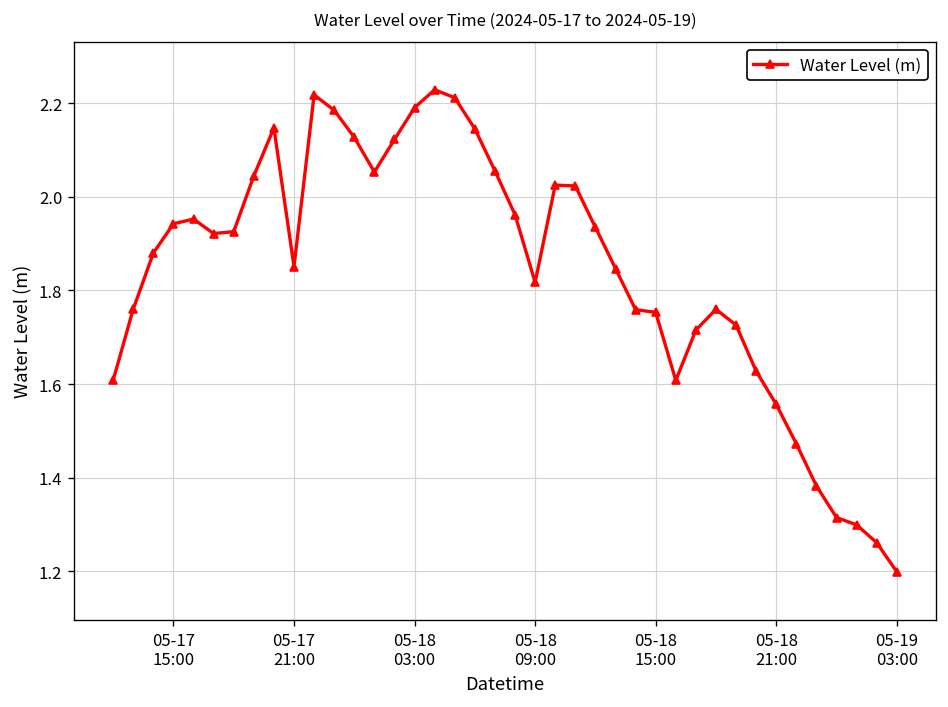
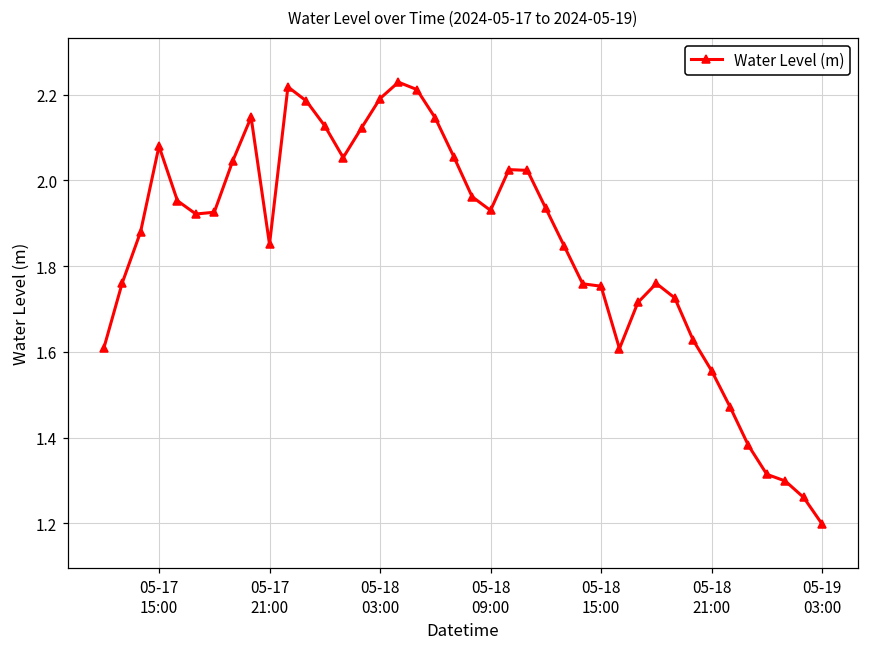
05-17 15:00: 1.94 -> 2.08
05-18 09:00: 1.82 -> 1.93
